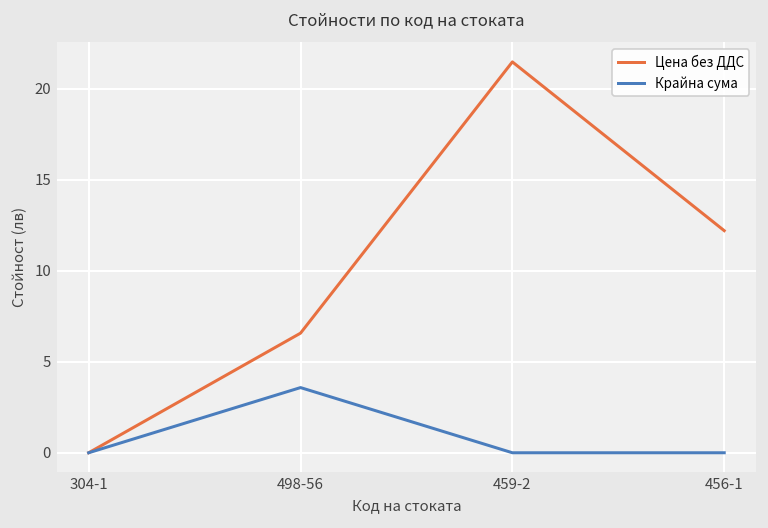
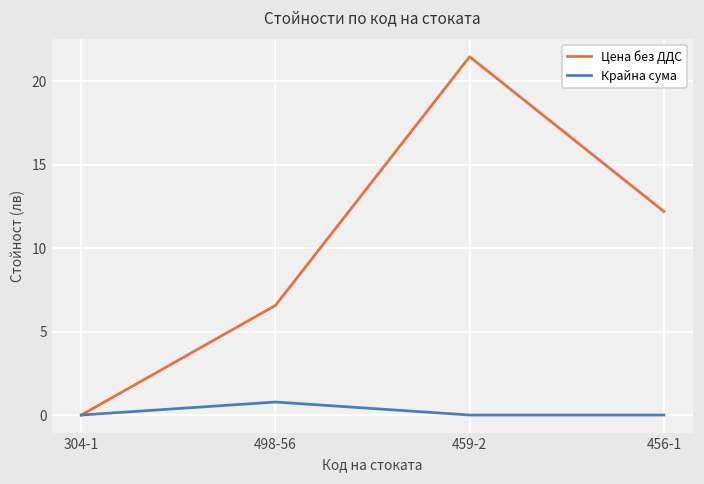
Крайна сума, 498-56: 3.6 -> 0.8
